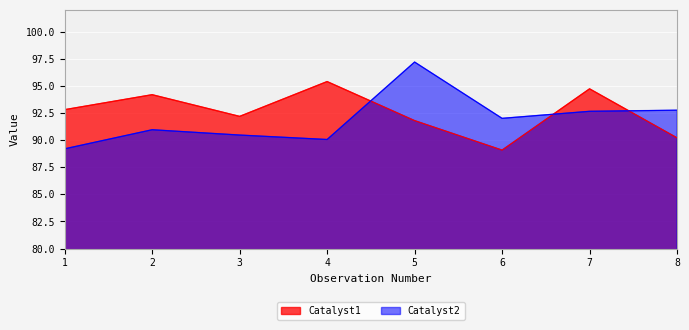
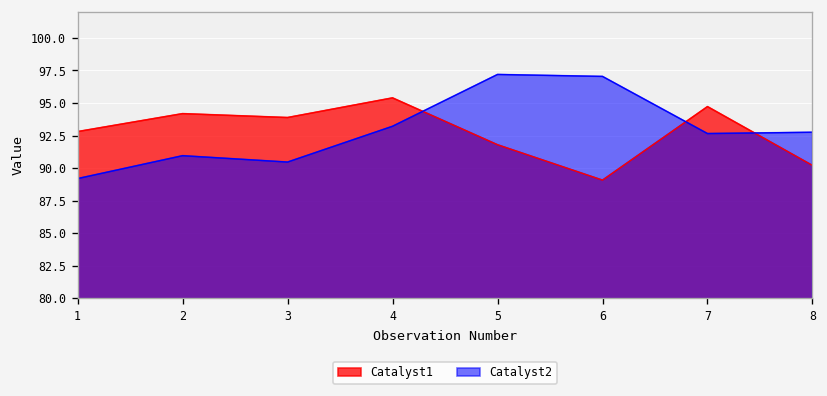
Catalyst1, 3: 92.2 -> 93.9
Catalyst2, 4: 90.1 -> 93.2
Catalyst2, 6: 92.0 -> 97.0
